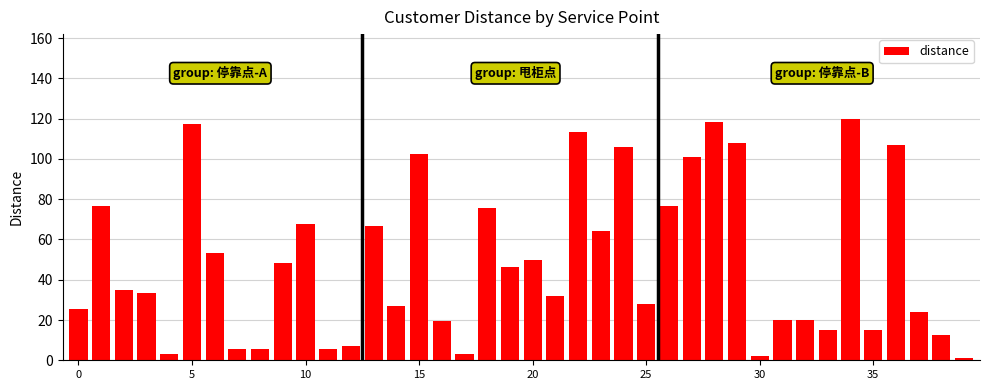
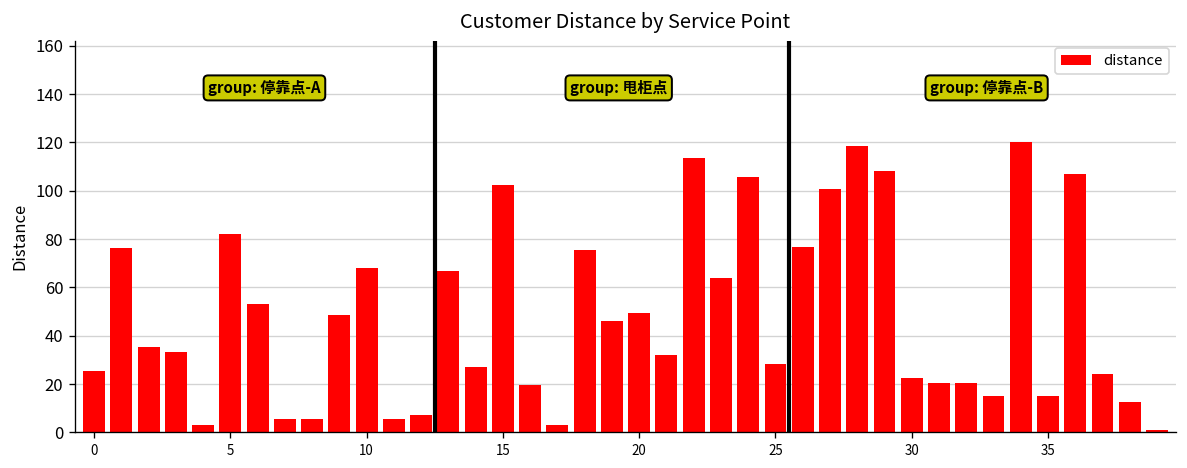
5: 117 -> 82
30: 2 -> 23
